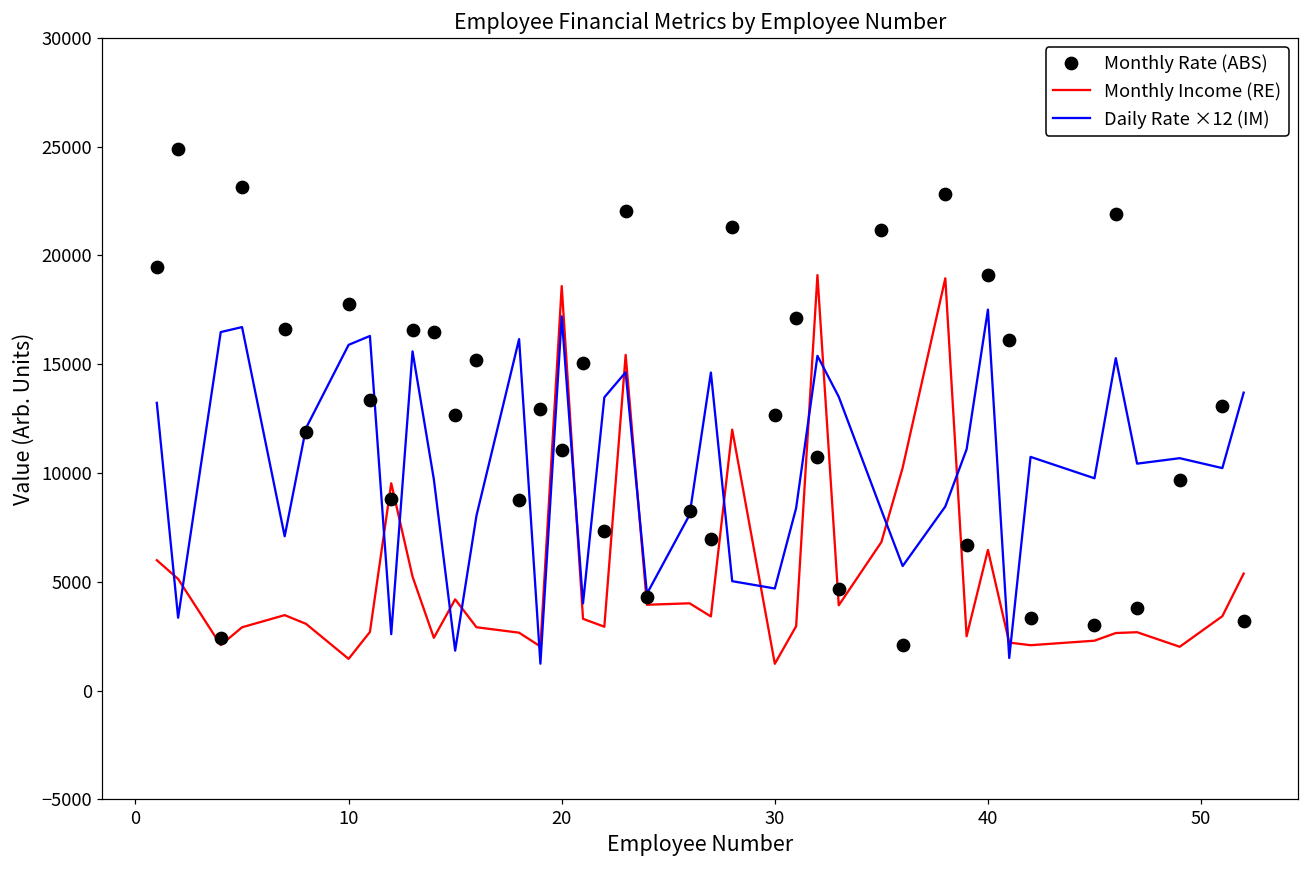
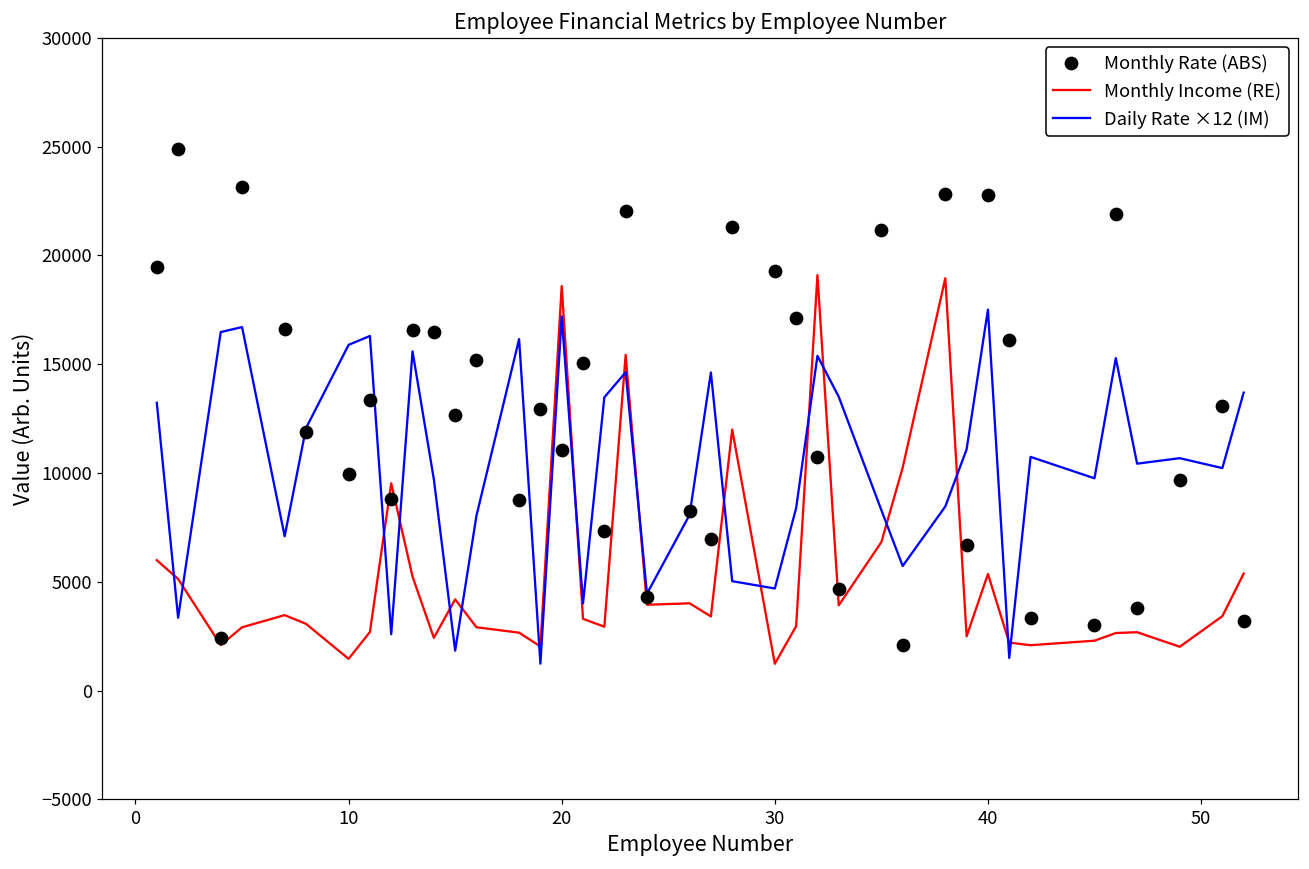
Monthly Rate (ABS), 10: 17800 -> 10000
Monthly Rate (ABS), 30: 12700 -> 19300
Monthly Rate (ABS), 40: 19100 -> 22800
Monthly Income (RE), 40: 6500 -> 5400
